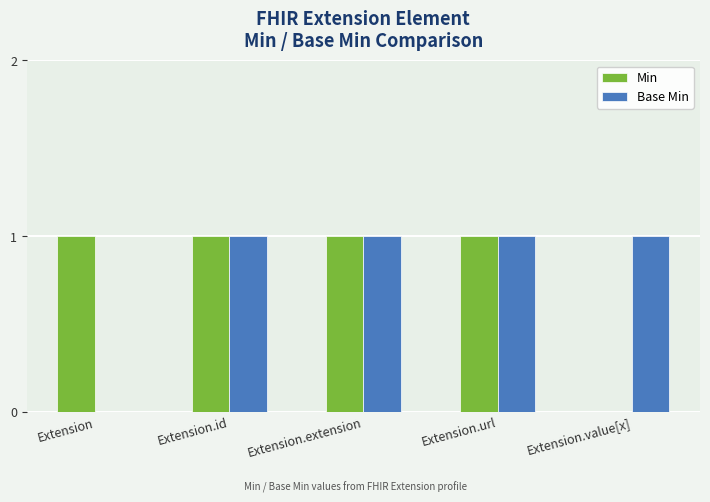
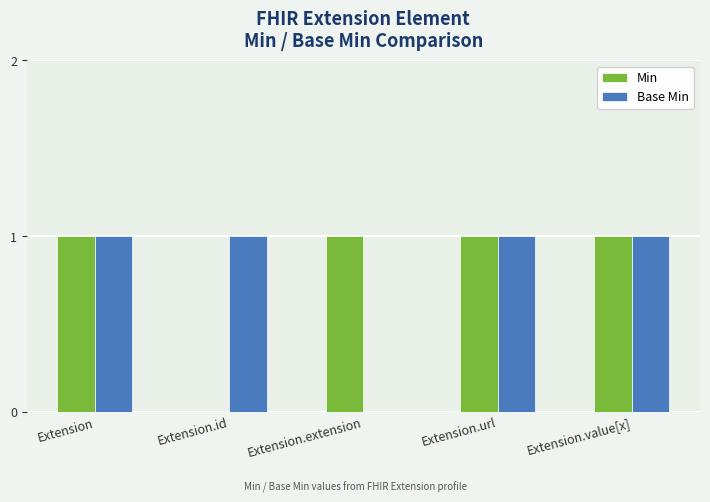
Base Min, Extension: 0 -> 1
Min, Extension.id: 1 -> 0
Base Min, Extension.extension: 1 -> 0
Min, Extension.value[x]: 0 -> 1
